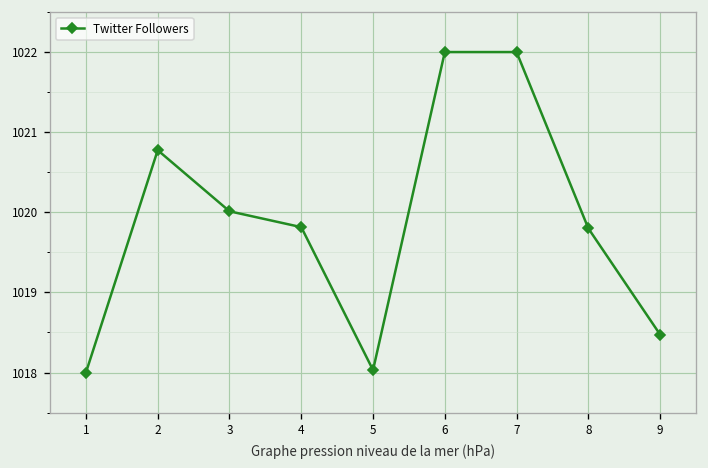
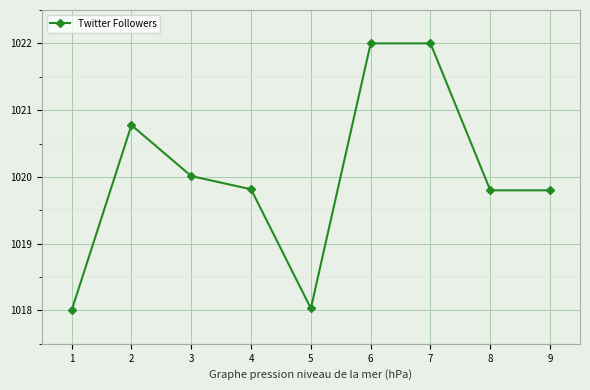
9: 1018.5 -> 1019.8
